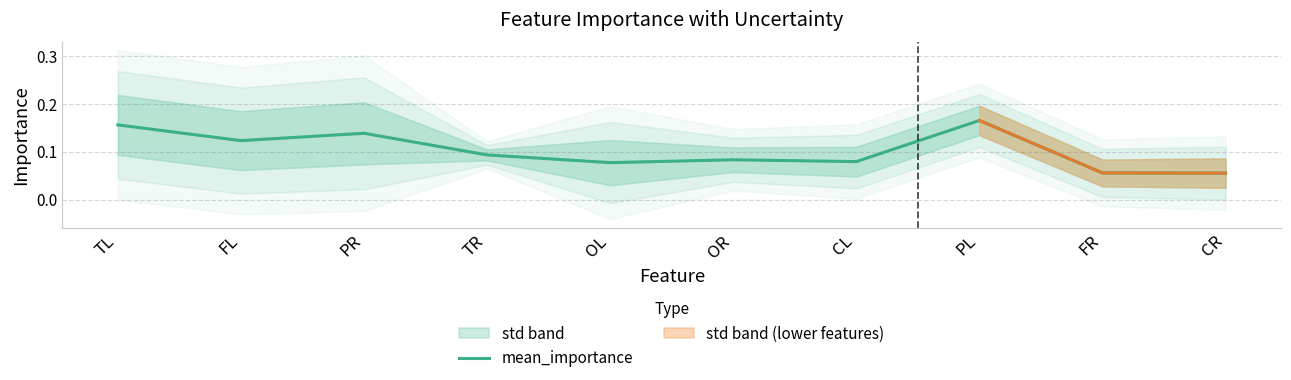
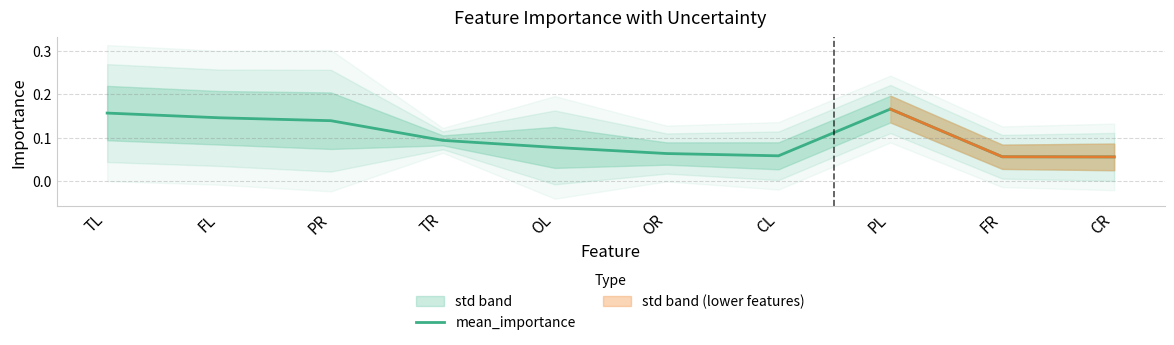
mean_importance, FL: 0.12 -> 0.15
mean_importance, OR: 0.08 -> 0.06
mean_importance, CL: 0.08 -> 0.06
